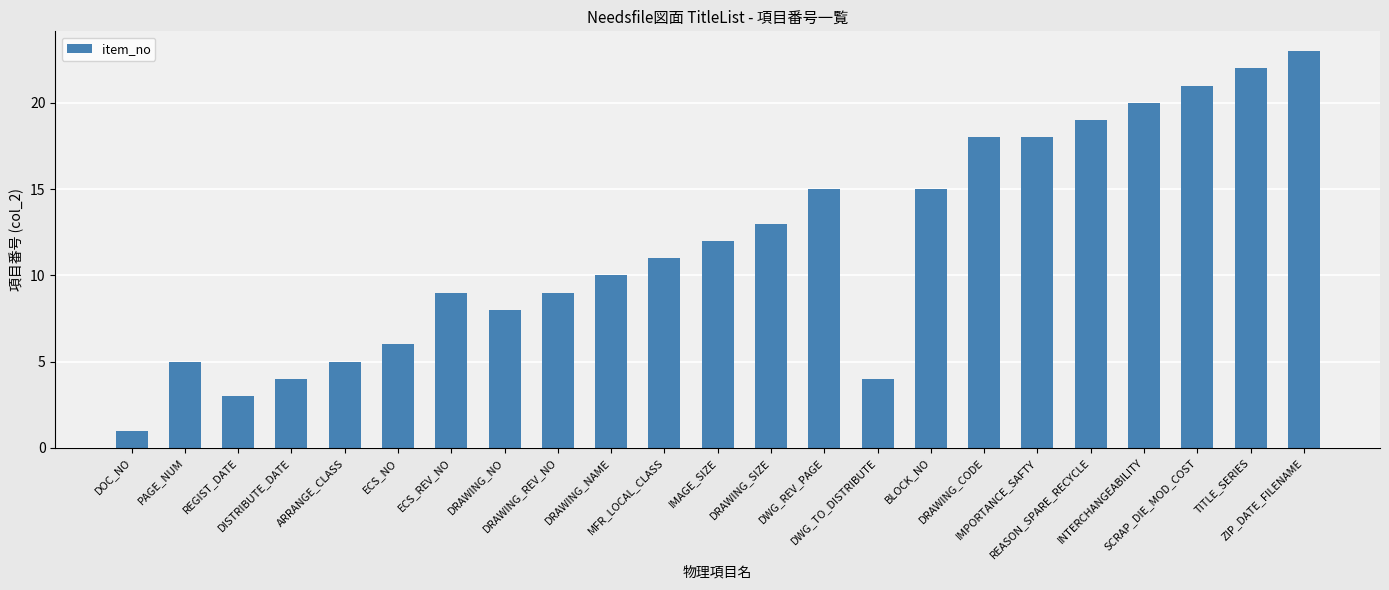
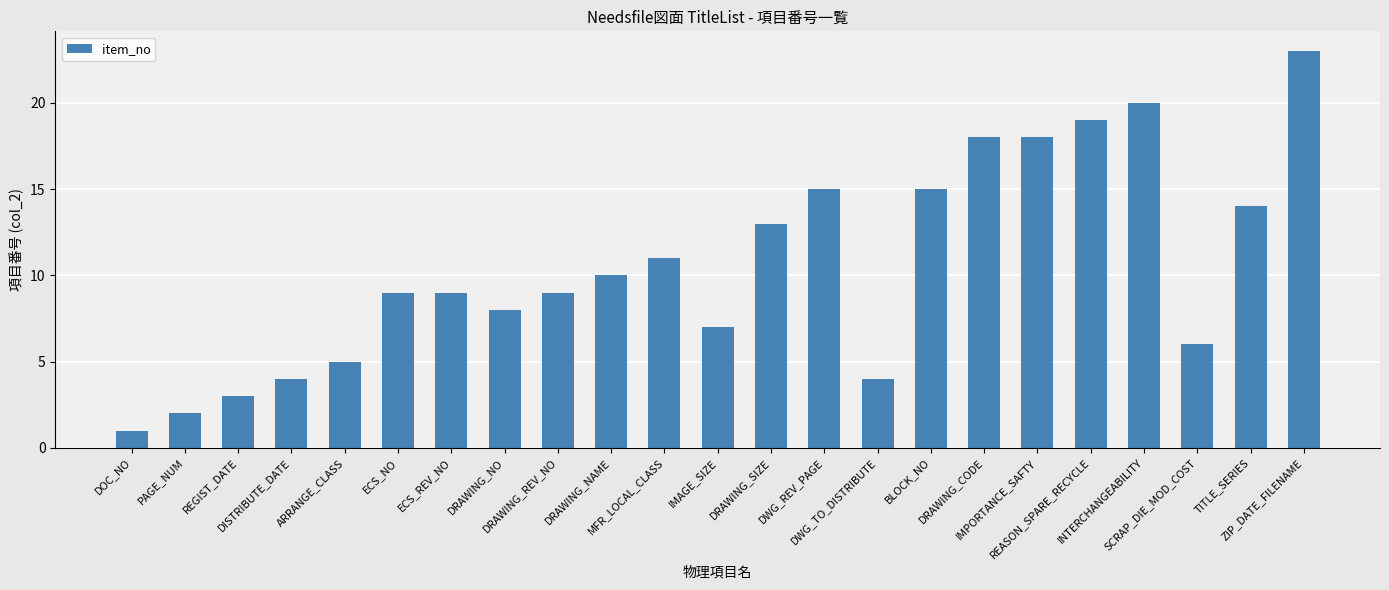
PAGE_NUM: 5 -> 2
ECS_NO: 6 -> 9
IMAGE_SIZE: 12 -> 7
SCRAP_DIE_MOD_COST: 21 -> 6
TITLE_SERIES: 22 -> 14
